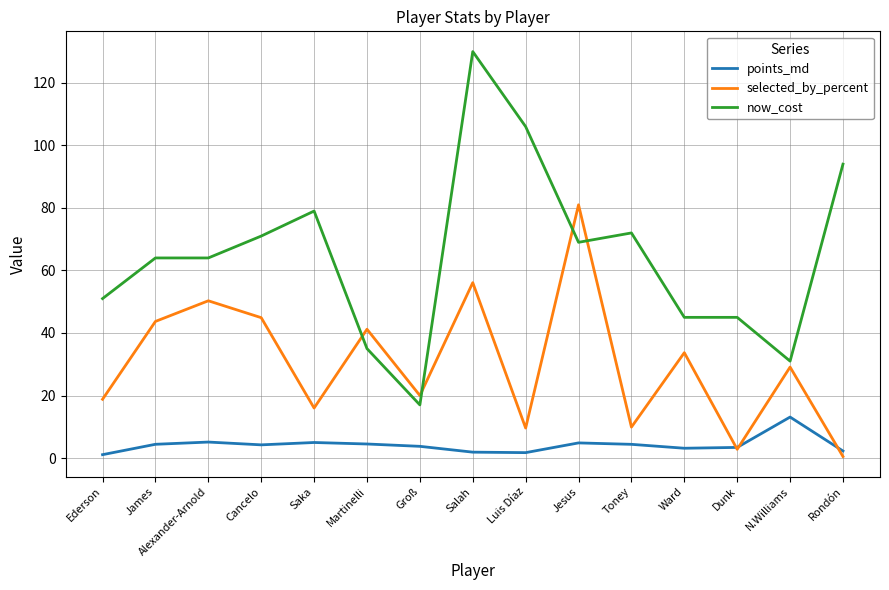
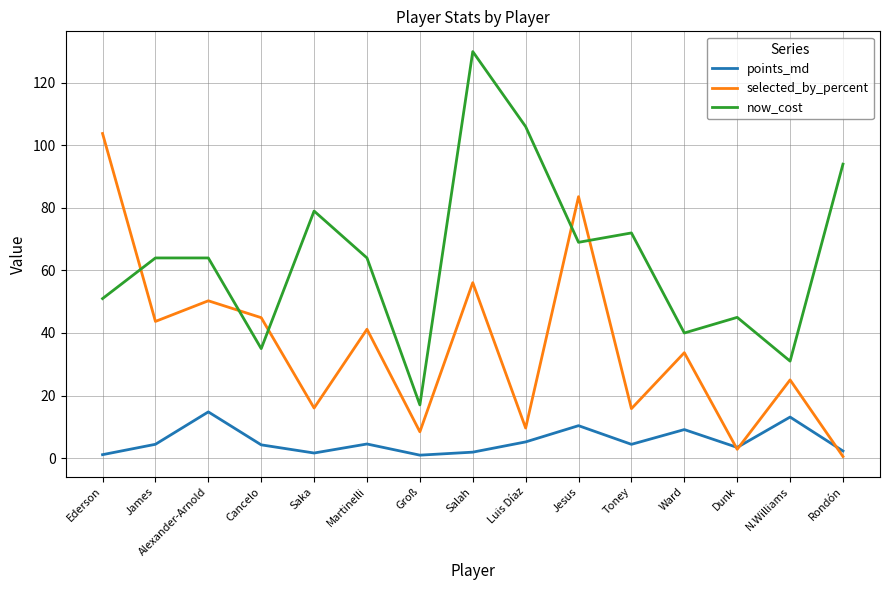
selected_by_percent, Ederson: 19 -> 104
points_md, Alexander-Arnold: 5 -> 15
now_cost, Cancelo: 71 -> 35
points_md, Saka: 5 -> 2
now_cost, Martinelli: 35 -> 64
points_md, Groß: 4 -> 1
selected_by_percent, Groß: 20 -> 8
points_md, Luis Díaz: 2 -> 5
points_md, Jesus: 5 -> 10
selected_by_percent, Jesus: 81 -> 84
selected_by_percent, Toney: 10 -> 16
points_md, Ward: 3 -> 9
now_cost, Ward: 45 -> 40
selected_by_percent, N.Williams: 29 -> 25
